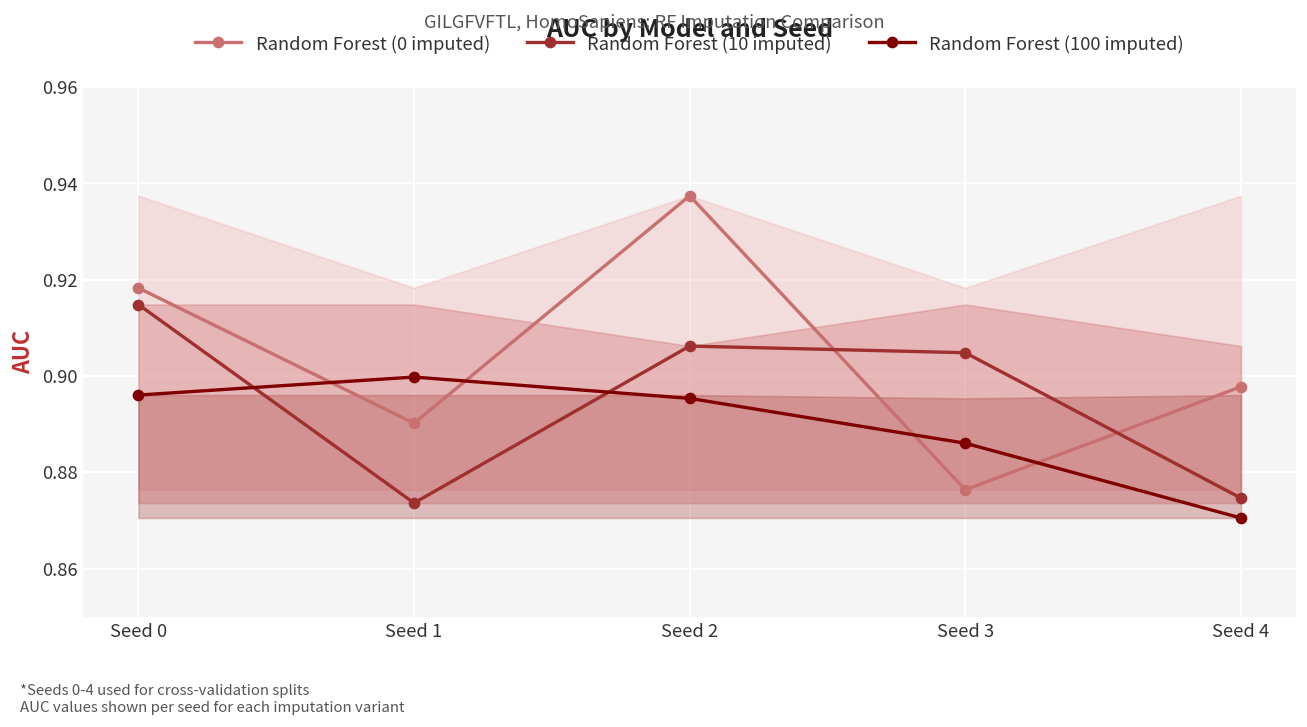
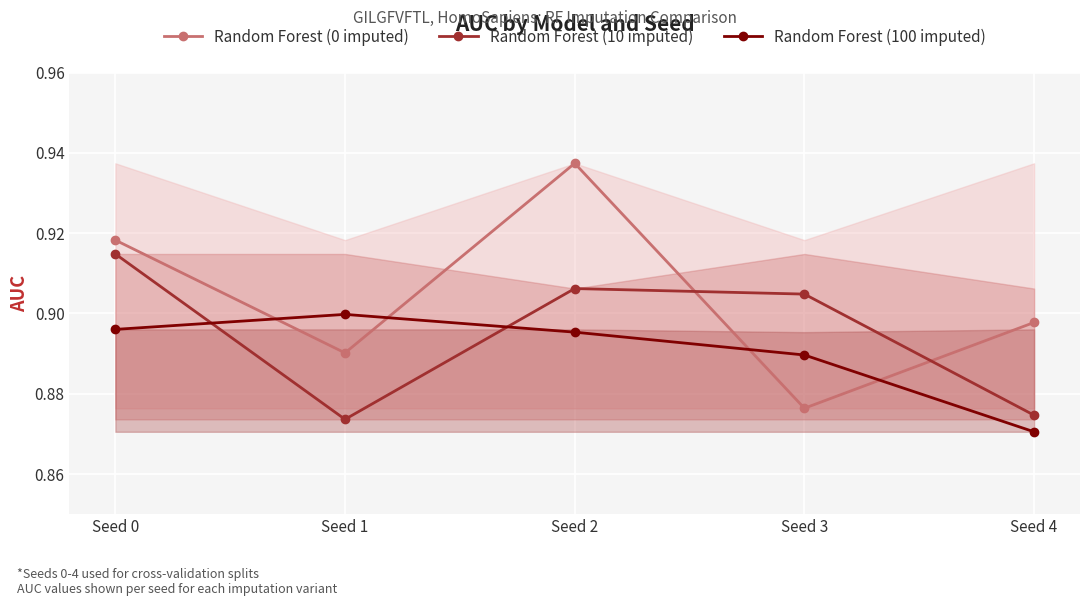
Random Forest (100 imputed), Seed 3: 0.886 -> 0.890
